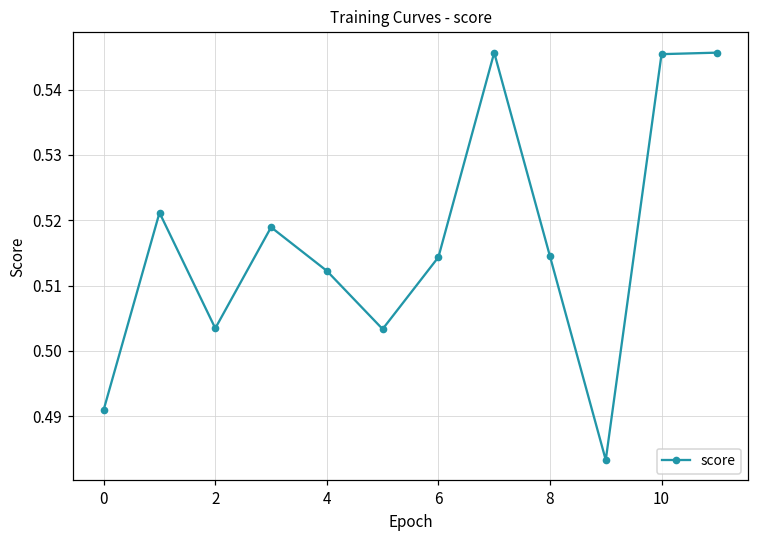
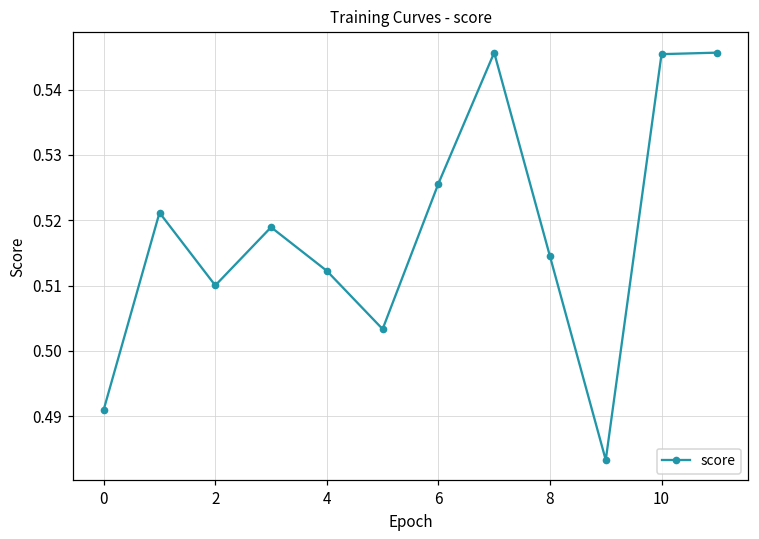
2: 0.503 -> 0.510
6: 0.514 -> 0.526
